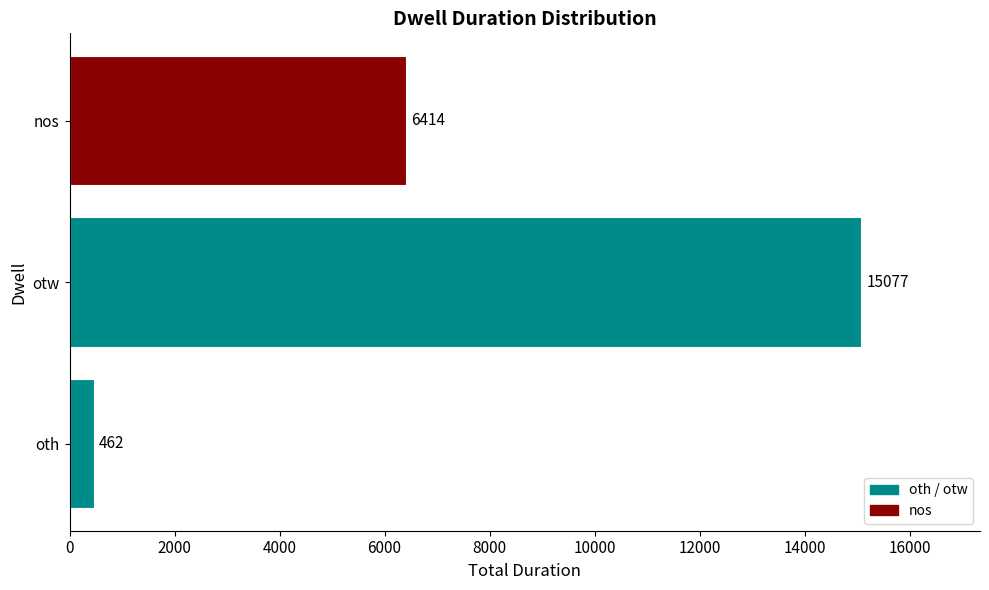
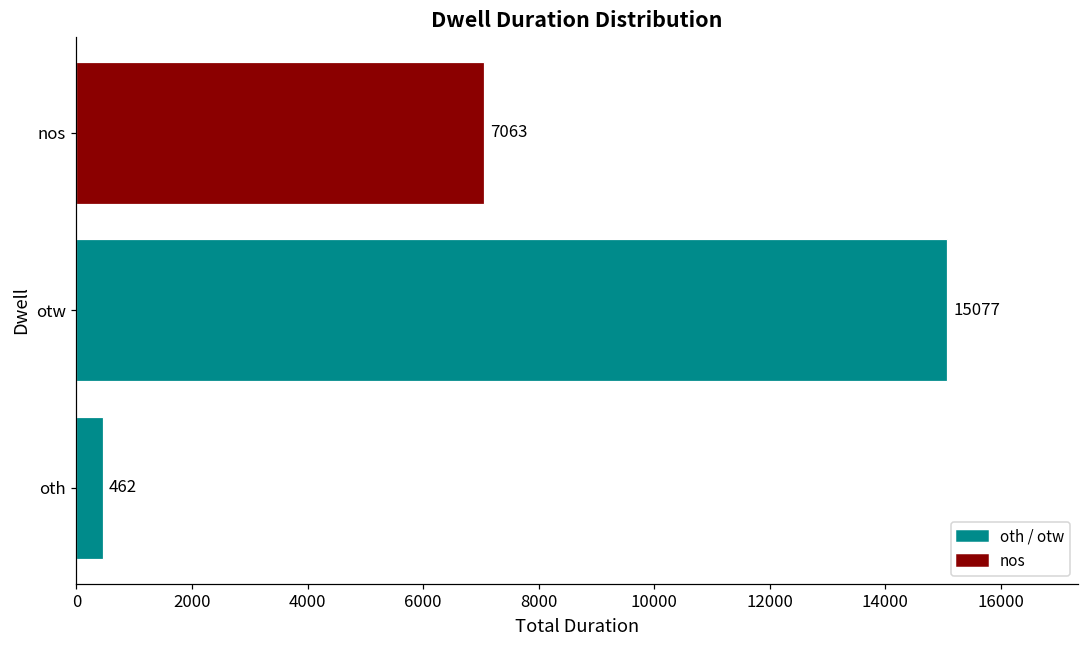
nos: 6414 -> 7063
